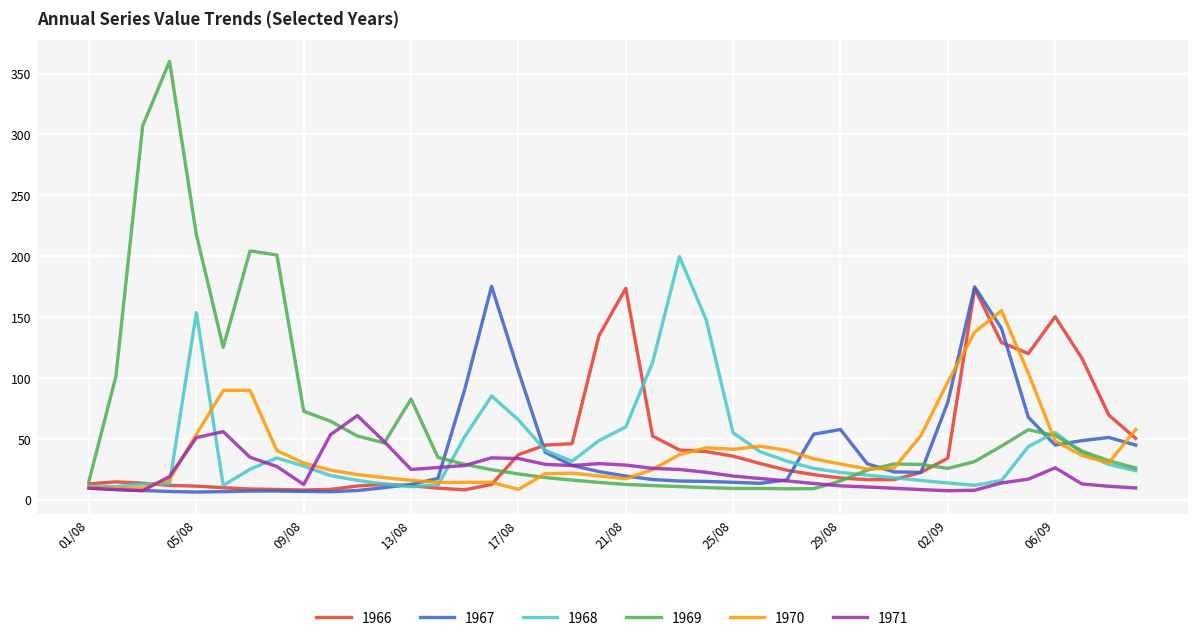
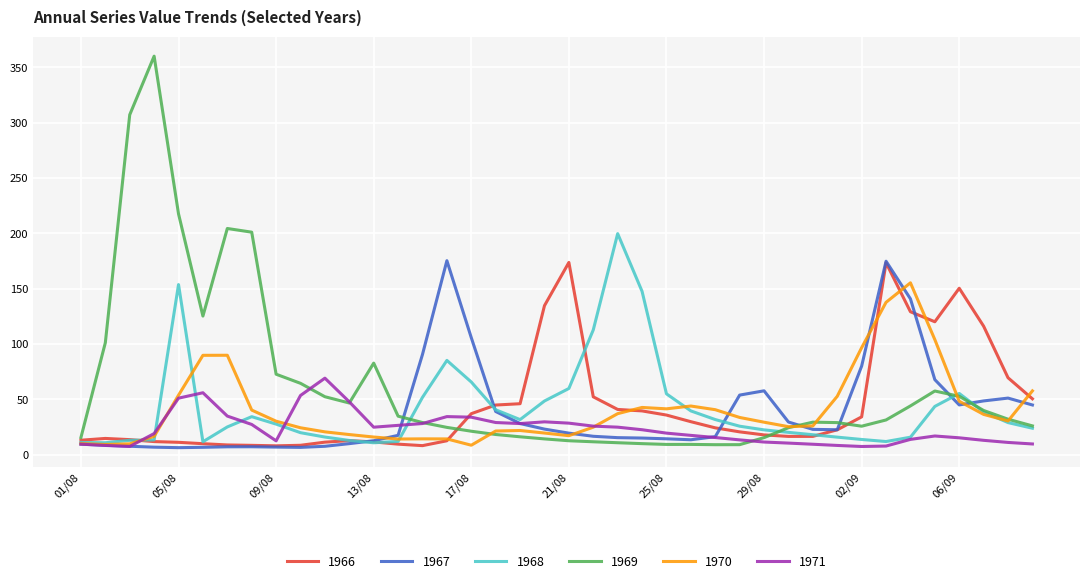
1971, 06/09: 26 -> 15
